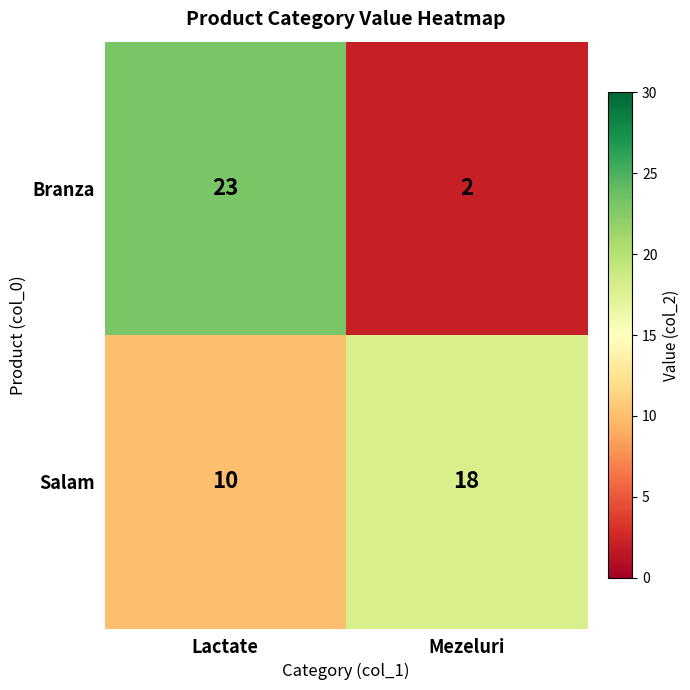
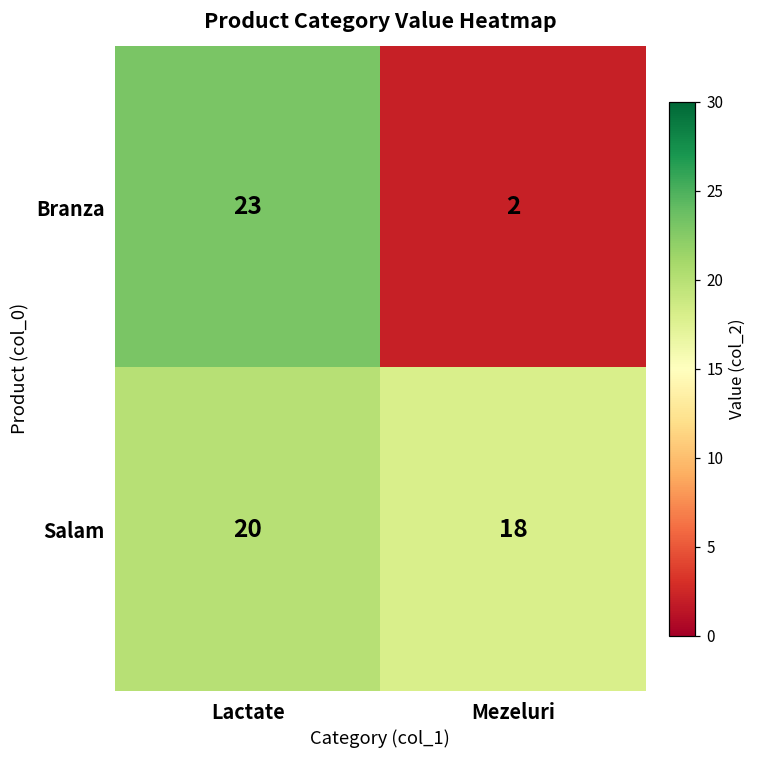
Salam, Lactate: 10 -> 20
